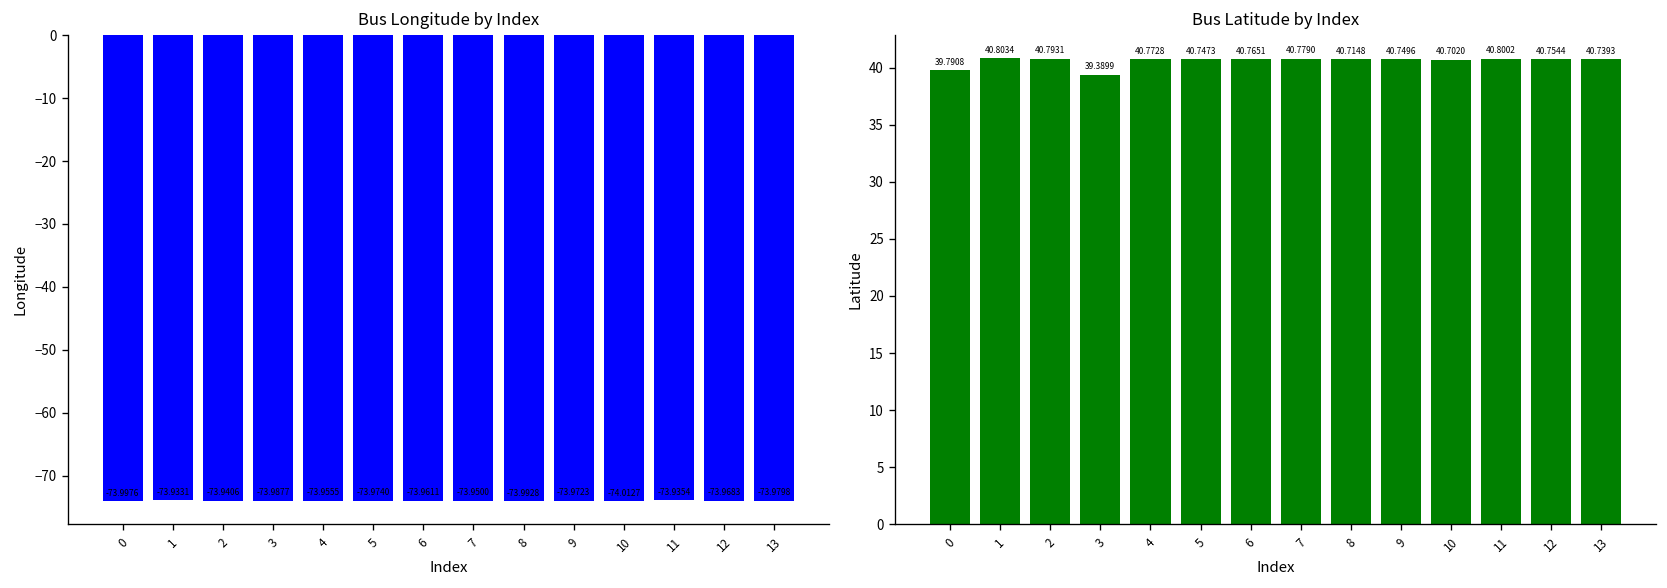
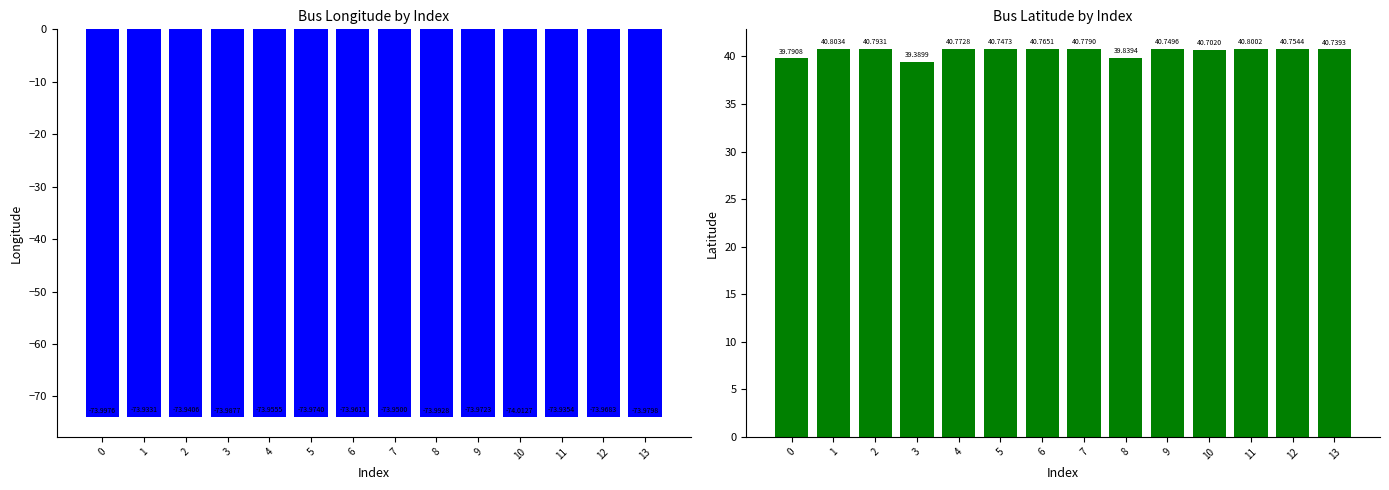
Bus Latitude by Index, 8: 40.7148 -> 39.8394
